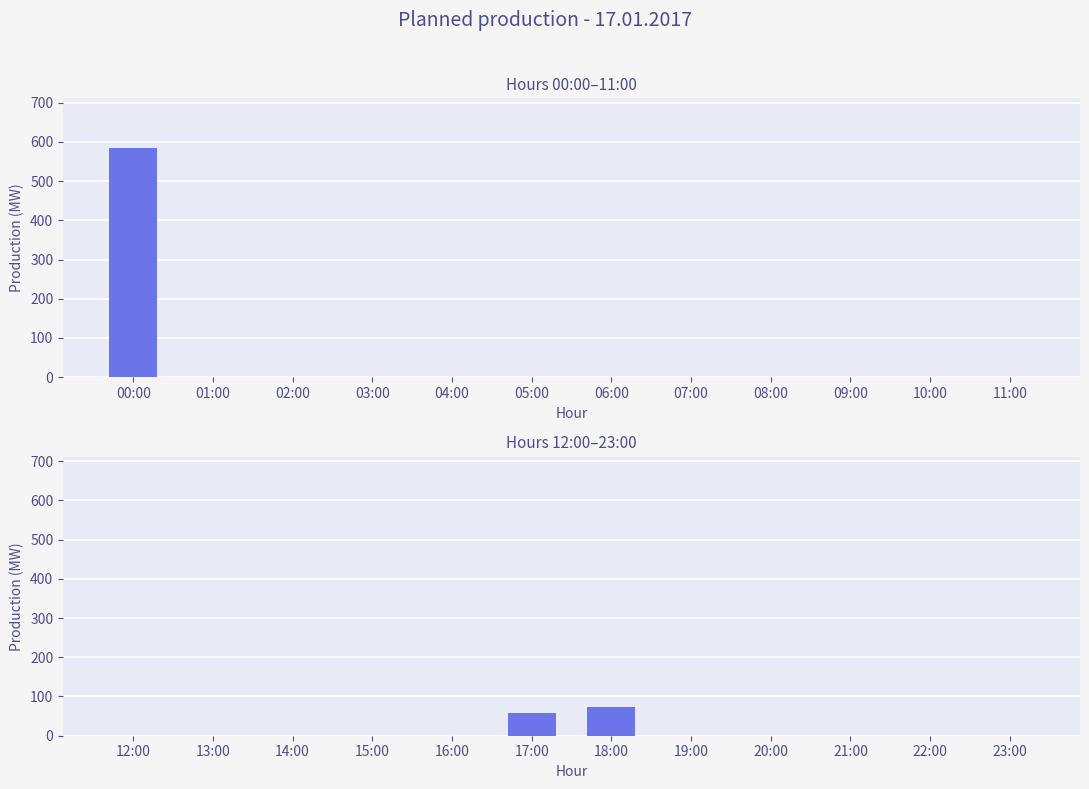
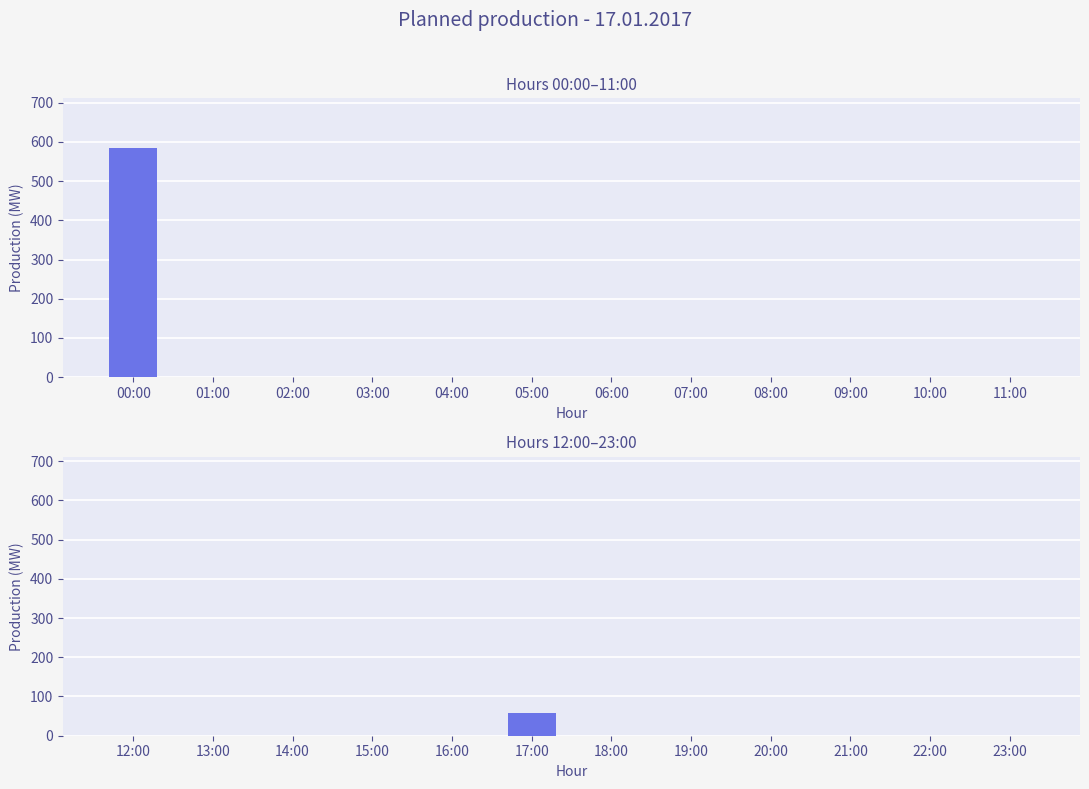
Hours 12:00–23:00, 18:00: 70 -> 0
